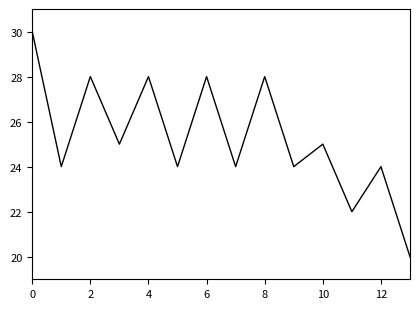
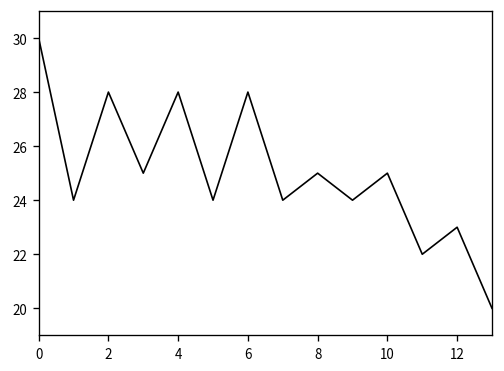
8: 28 -> 25
12: 24 -> 23
